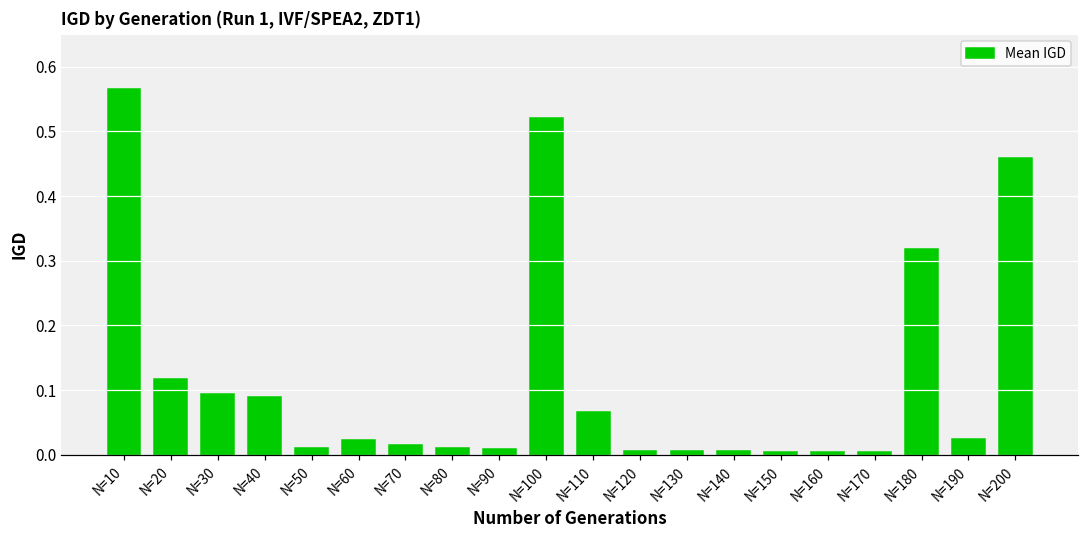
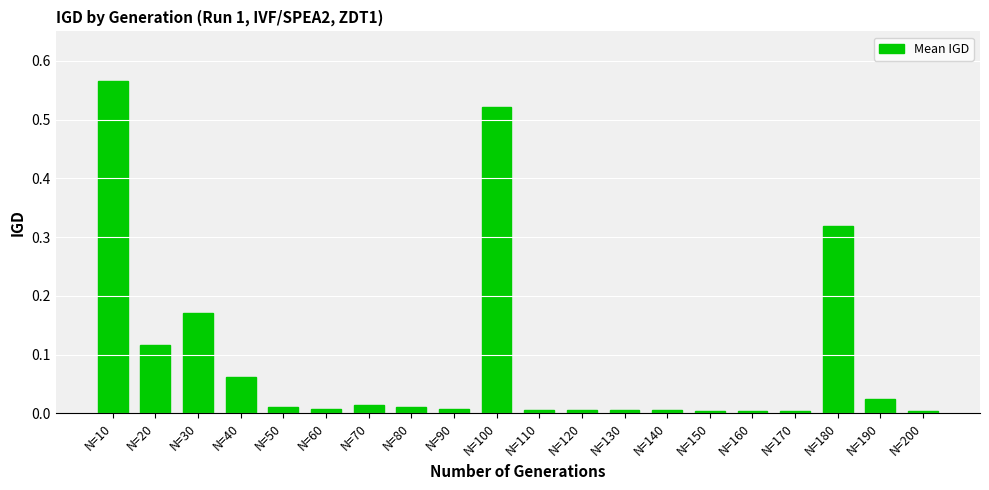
N=30: 0.09 -> 0.17
N=40: 0.09 -> 0.06
N=60: 0.02 -> 0.01
N=110: 0.07 -> 0.01
N=200: 0.46 -> 0.00
